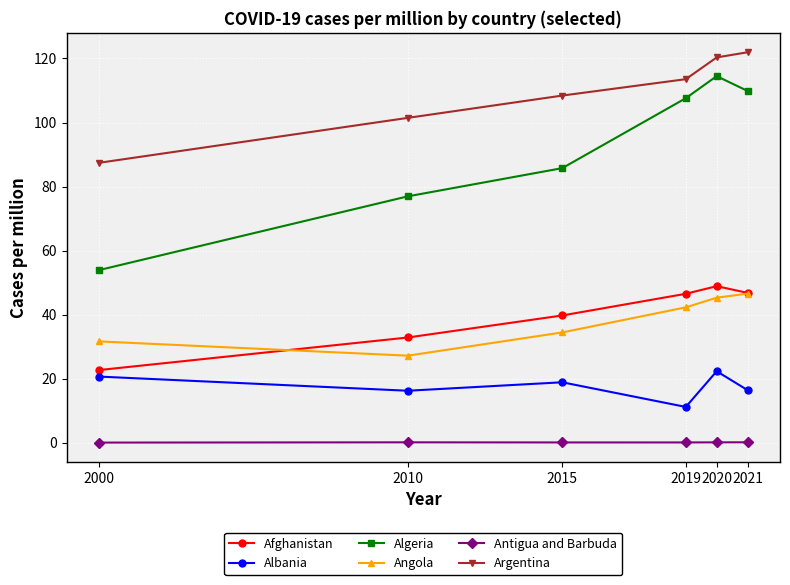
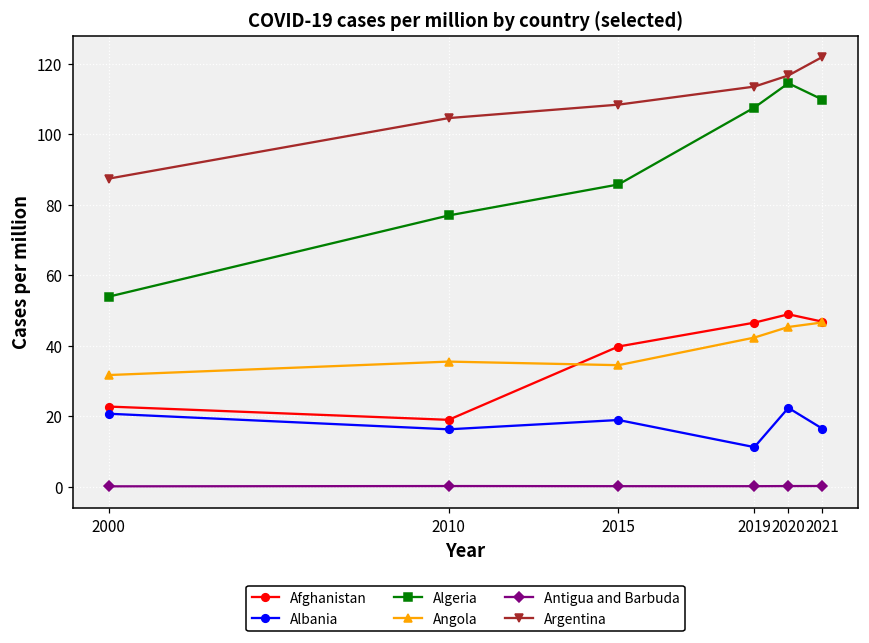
Afghanistan, 2010: 33 -> 19
Angola, 2010: 27 -> 35
Argentina, 2010: 101 -> 105
Argentina, 2020: 120 -> 117
